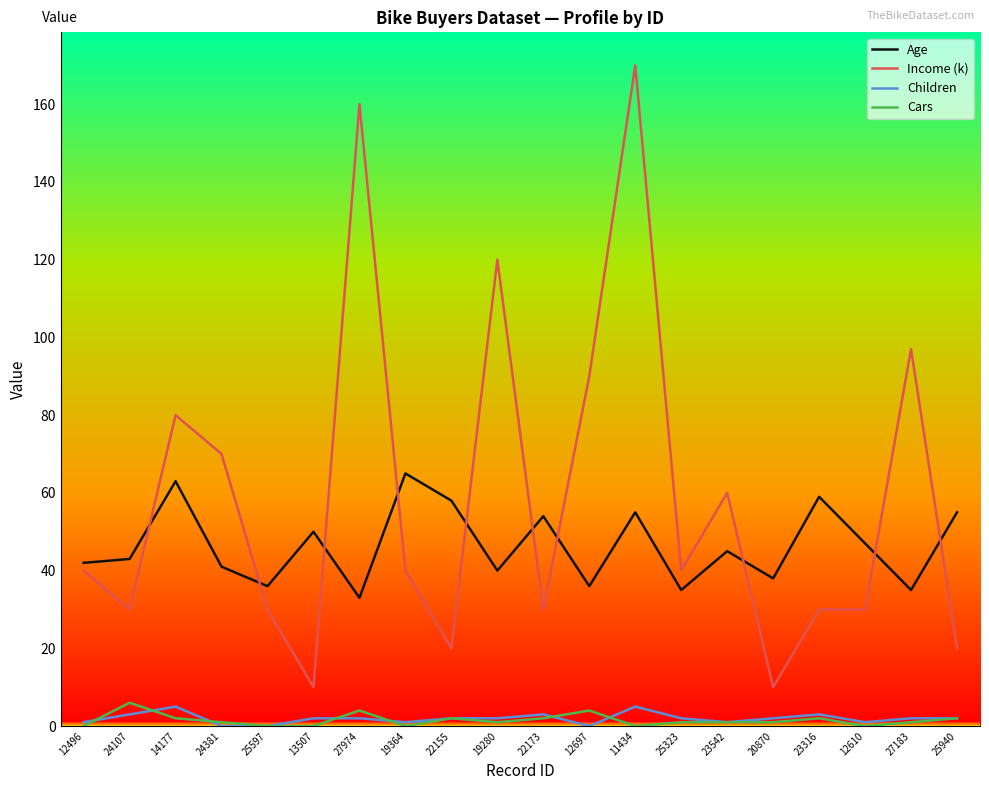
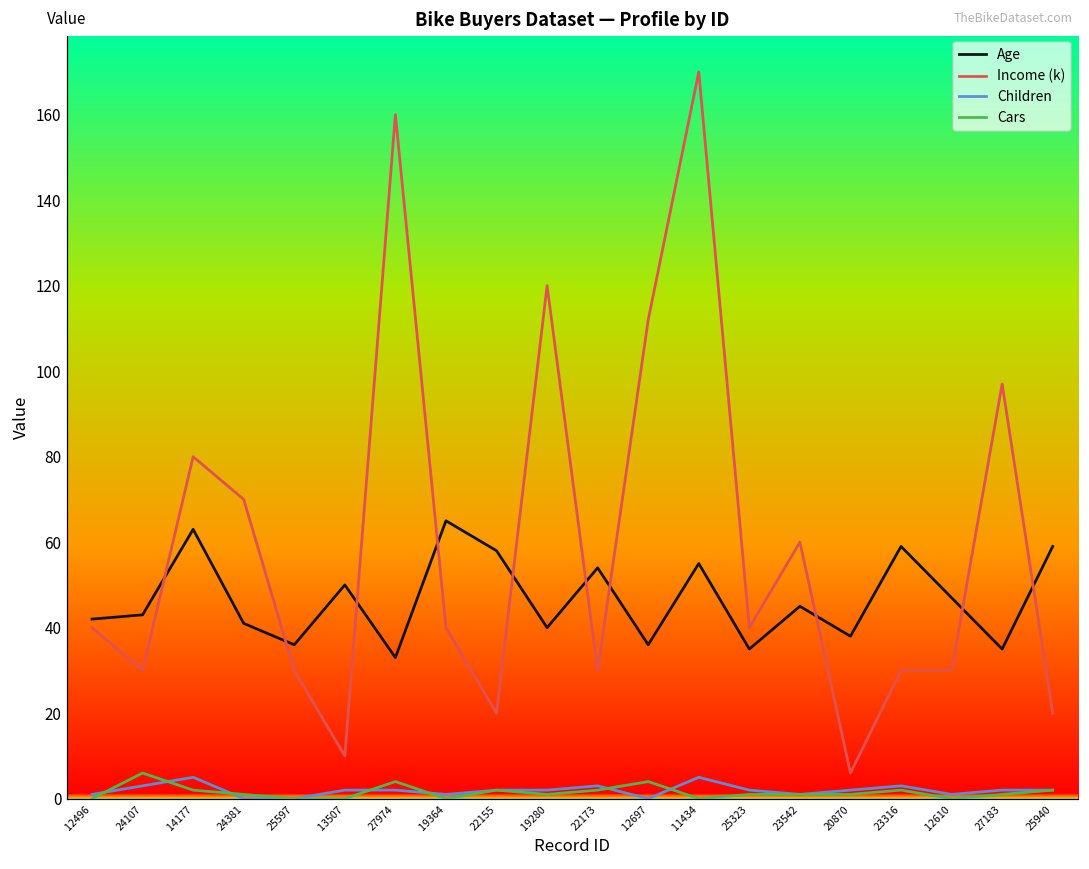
Income (k), 12697: 90 -> 112
Income (k), 20870: 10 -> 6
Age, 25940: 55 -> 59
